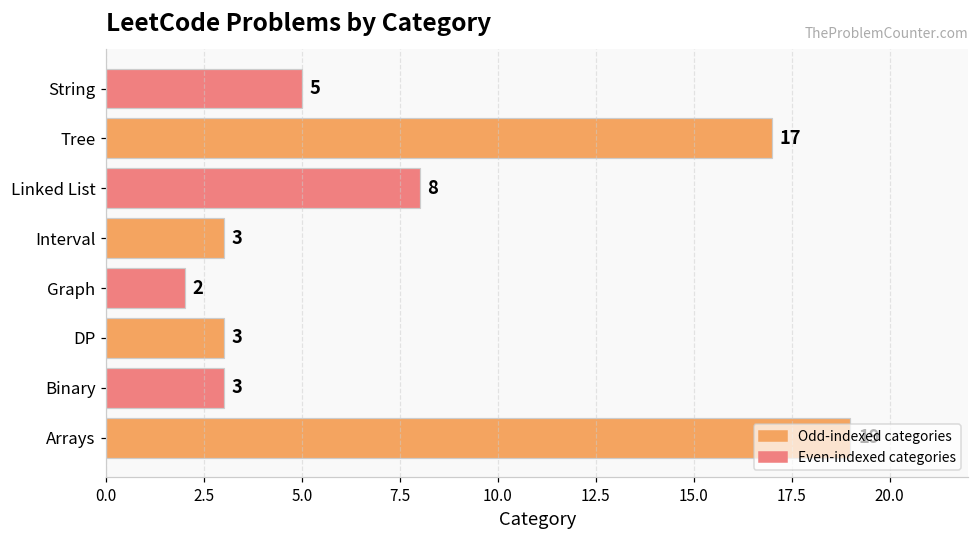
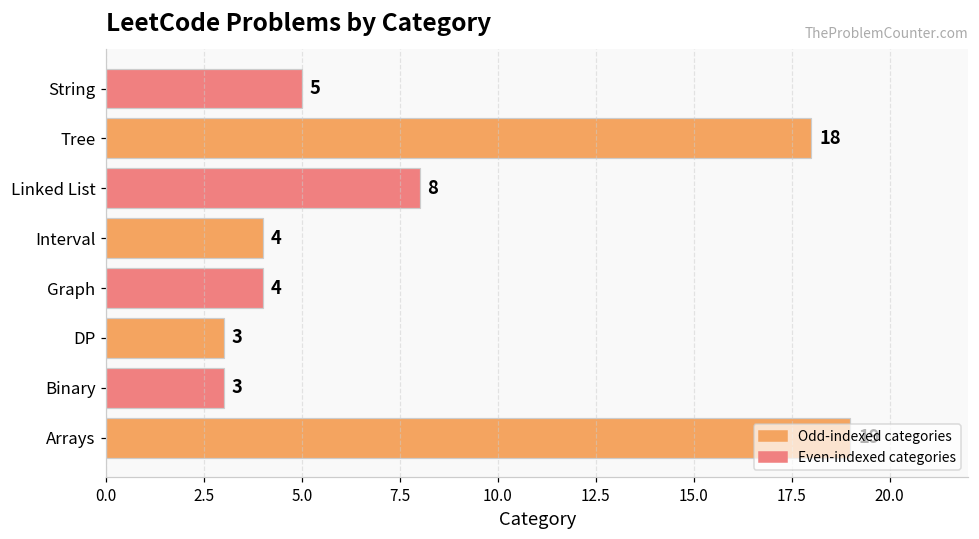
Tree: 17 -> 18
Interval: 3 -> 4
Graph: 2 -> 4
